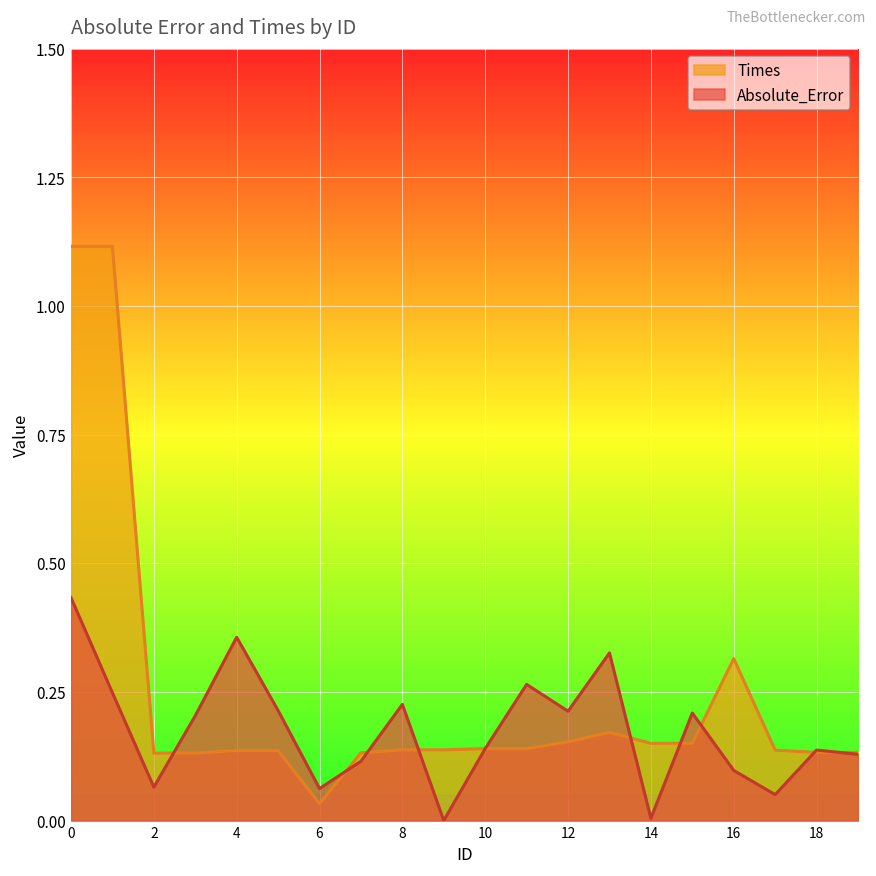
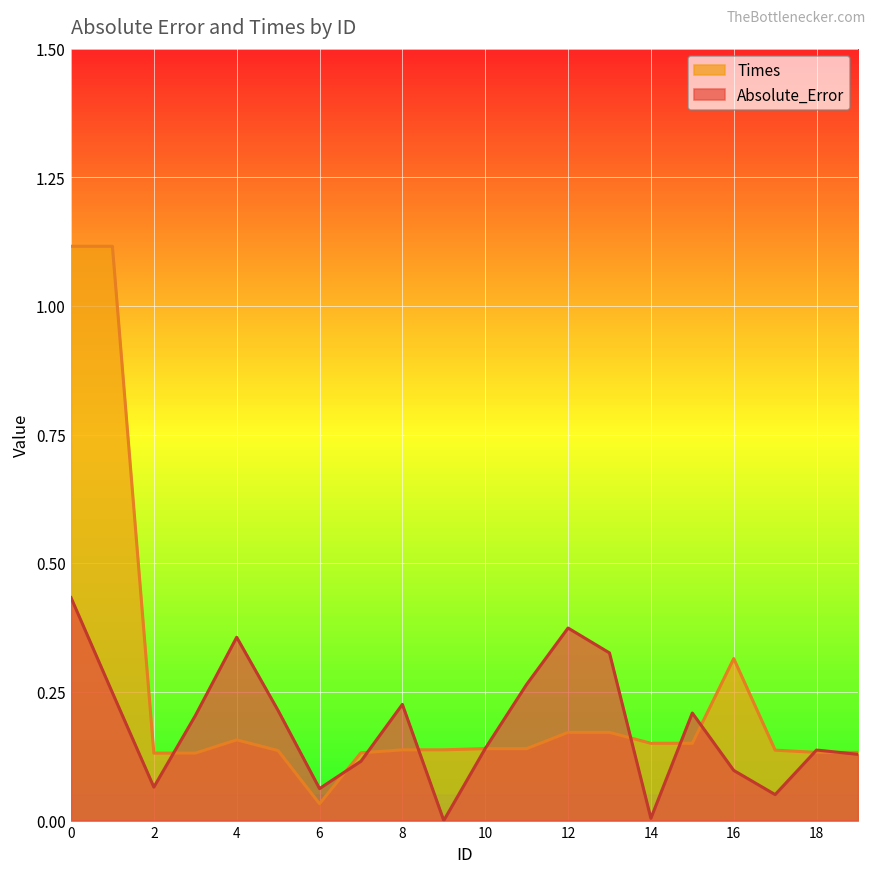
Times, 4: 0.14 -> 0.16
Times, 12: 0.15 -> 0.17
Absolute_Error, 12: 0.21 -> 0.37
